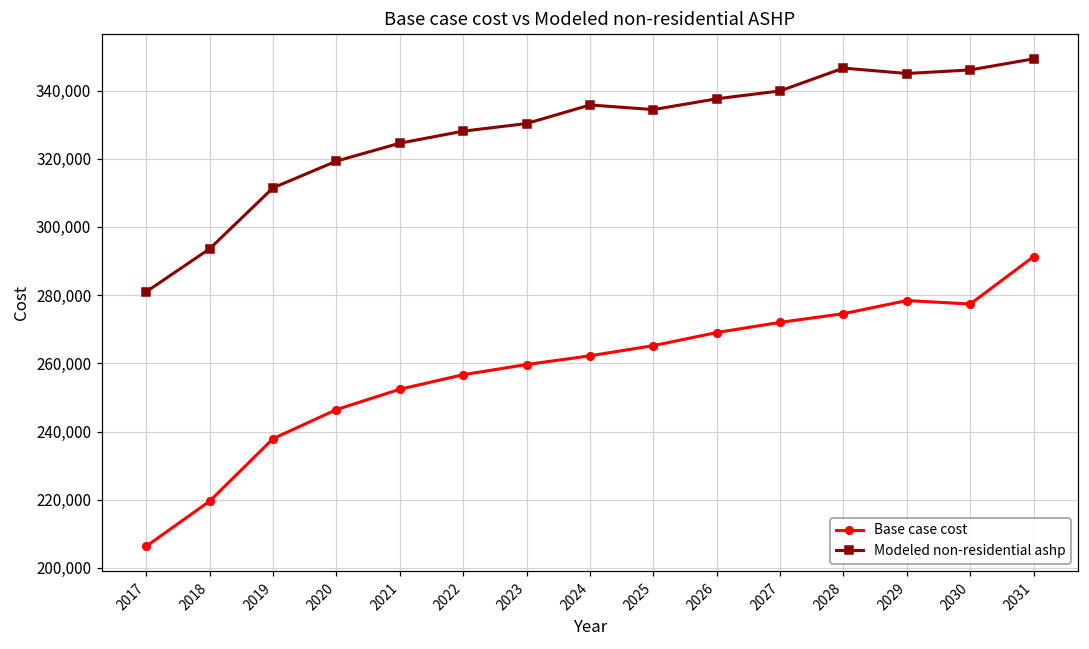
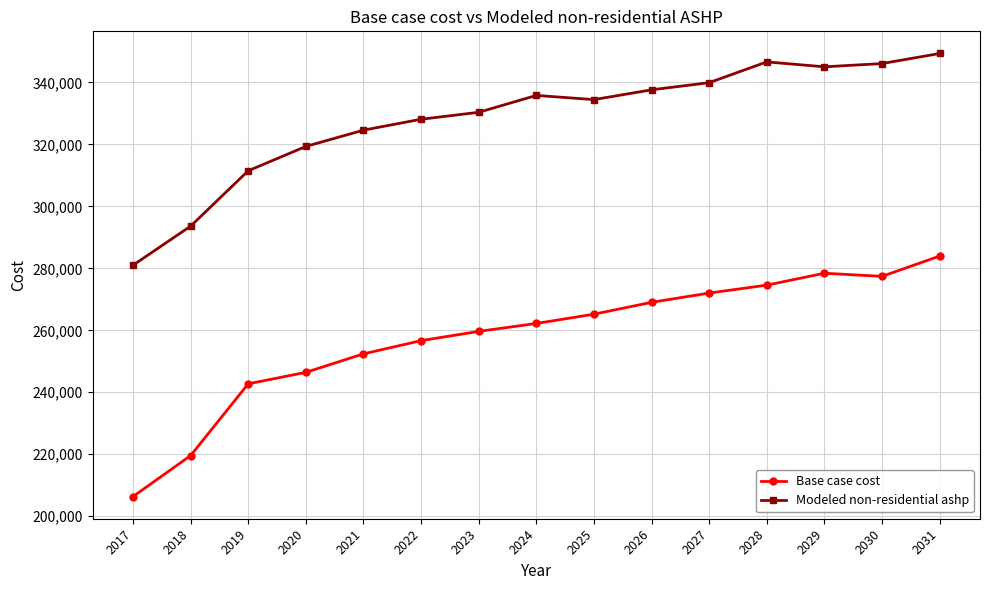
Base case cost, 2019: 238,000 -> 243,000
Base case cost, 2031: 291,000 -> 284,000
